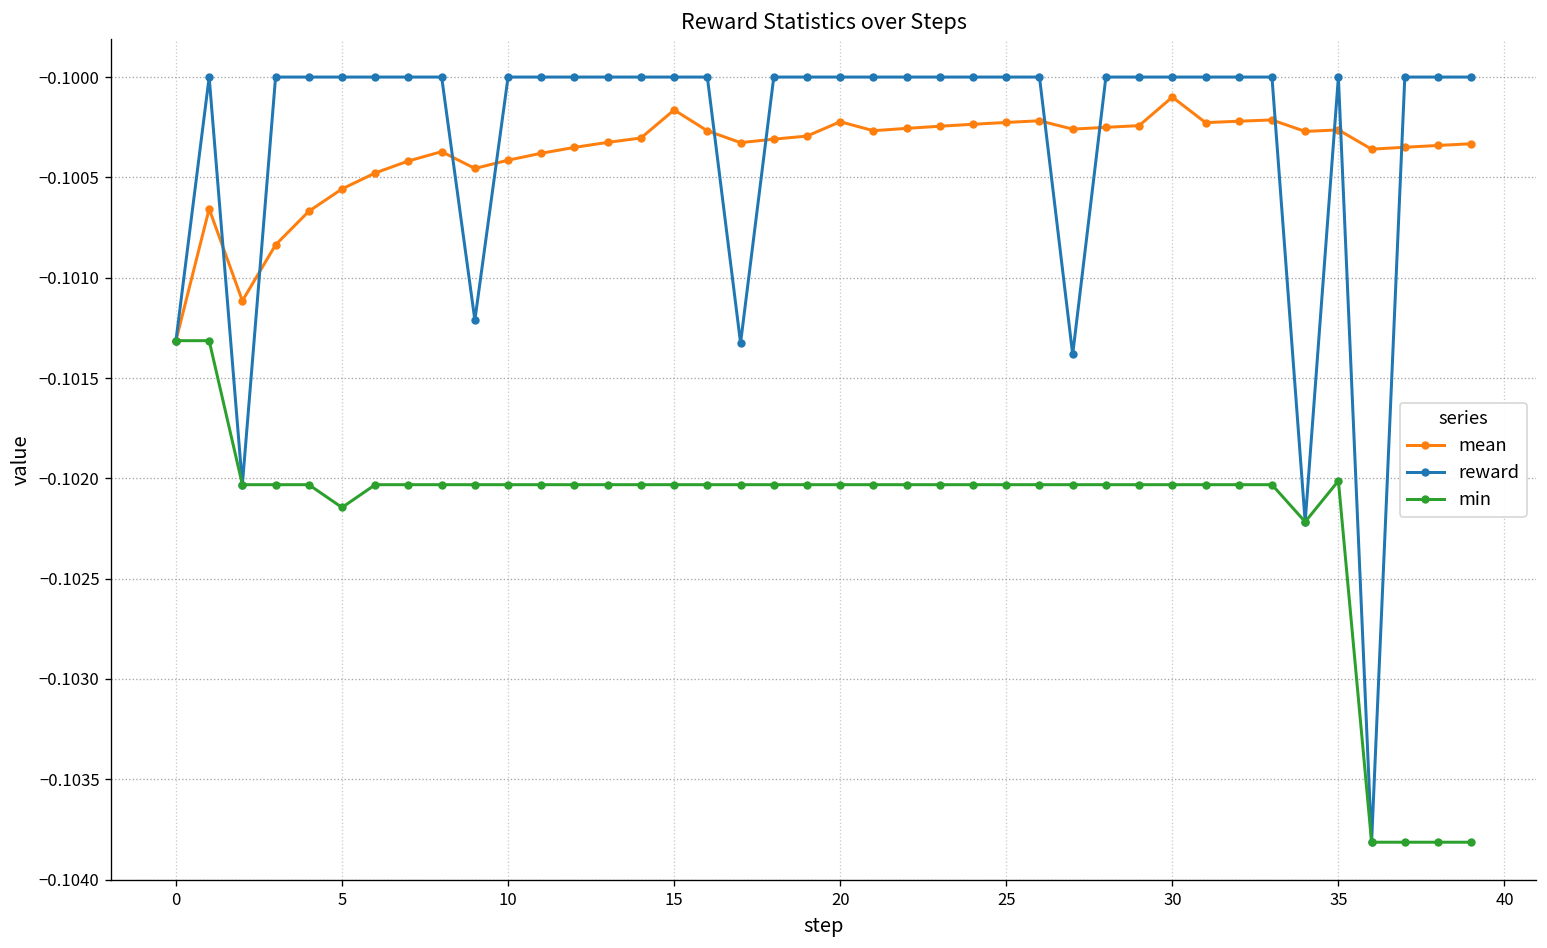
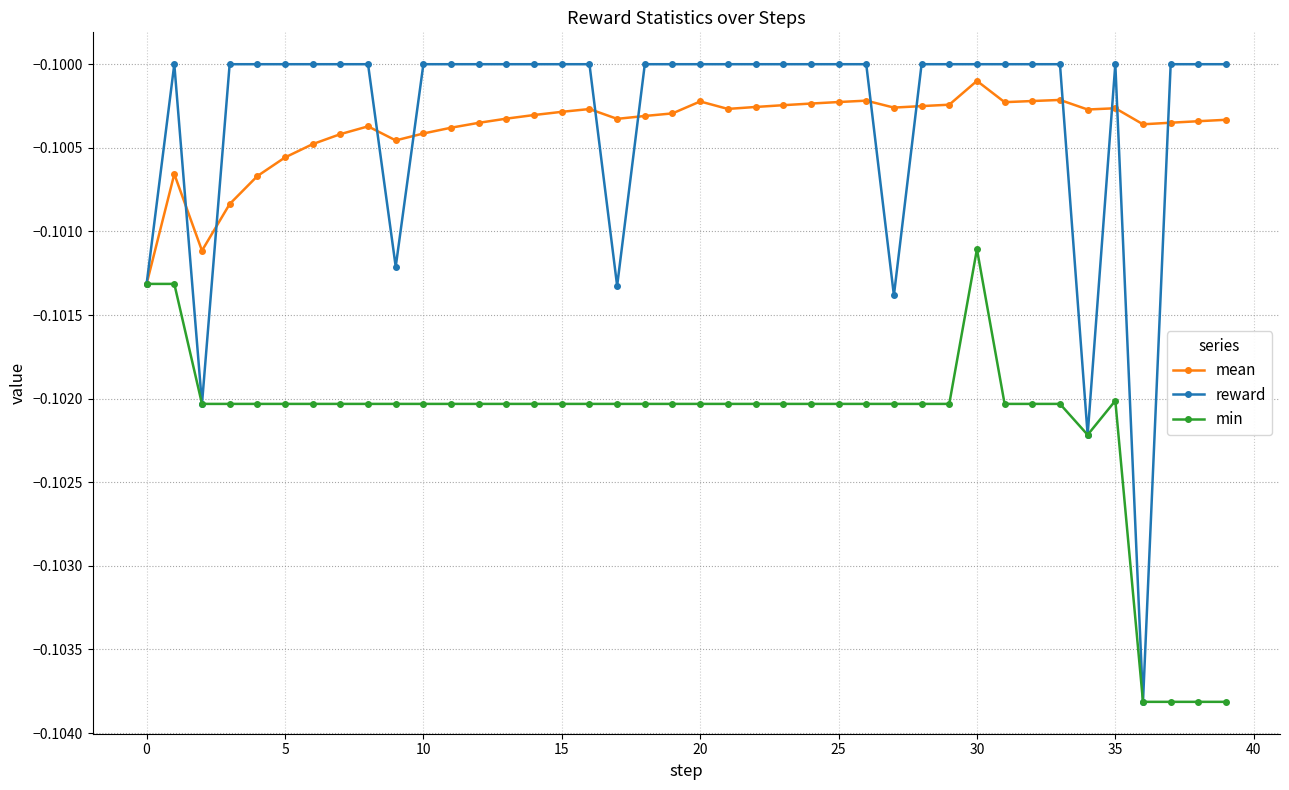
min, 5: -0.10215 -> -0.10203
mean, 15: -0.10016 -> -0.10028
min, 30: -0.10203 -> -0.10111
